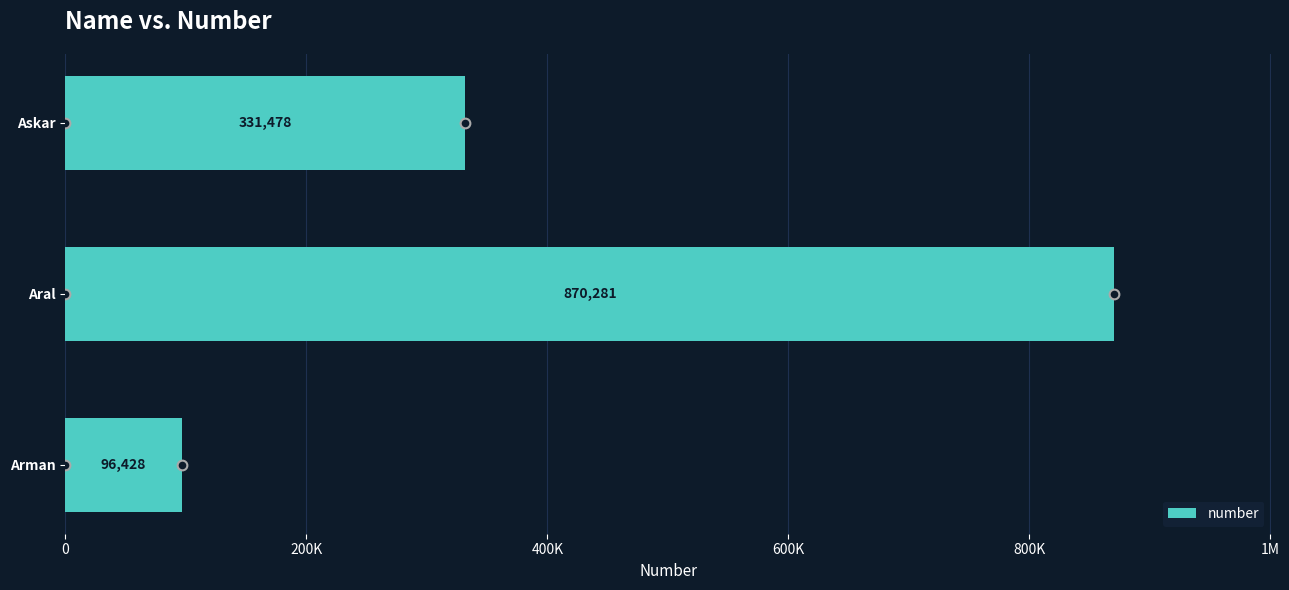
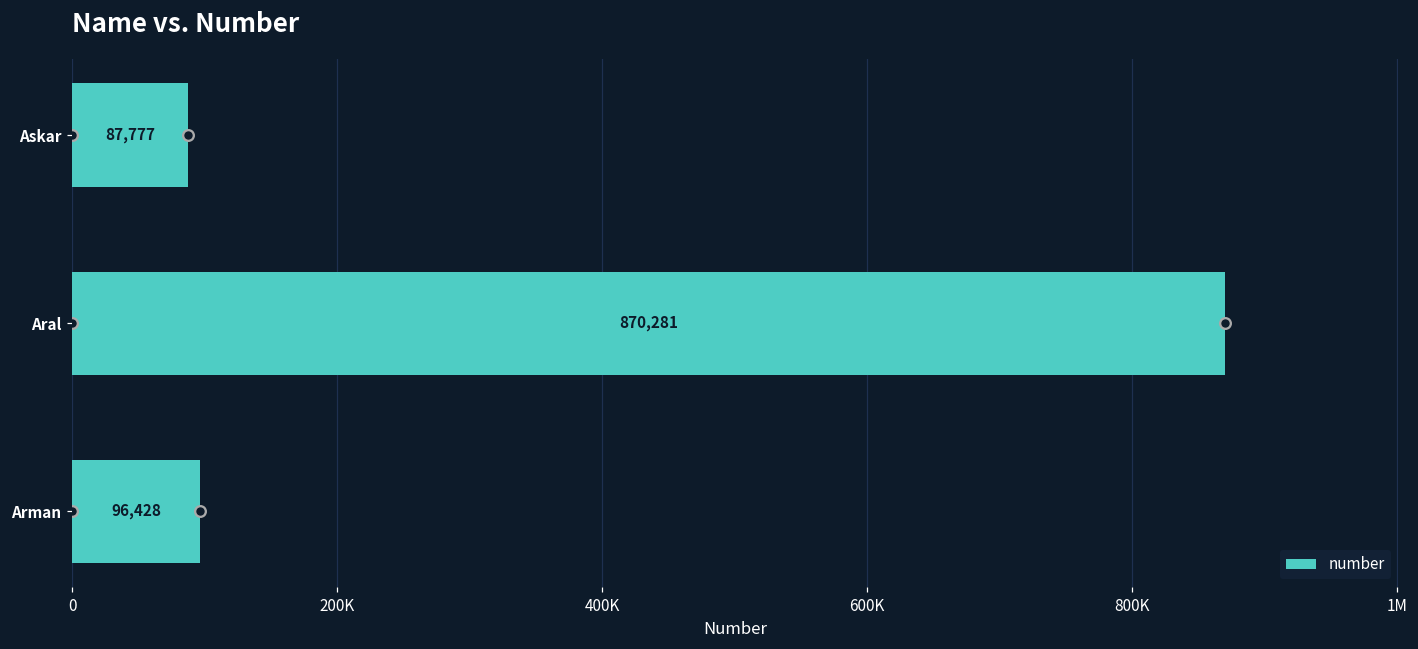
number, Askar: 331,478 -> 87,777
